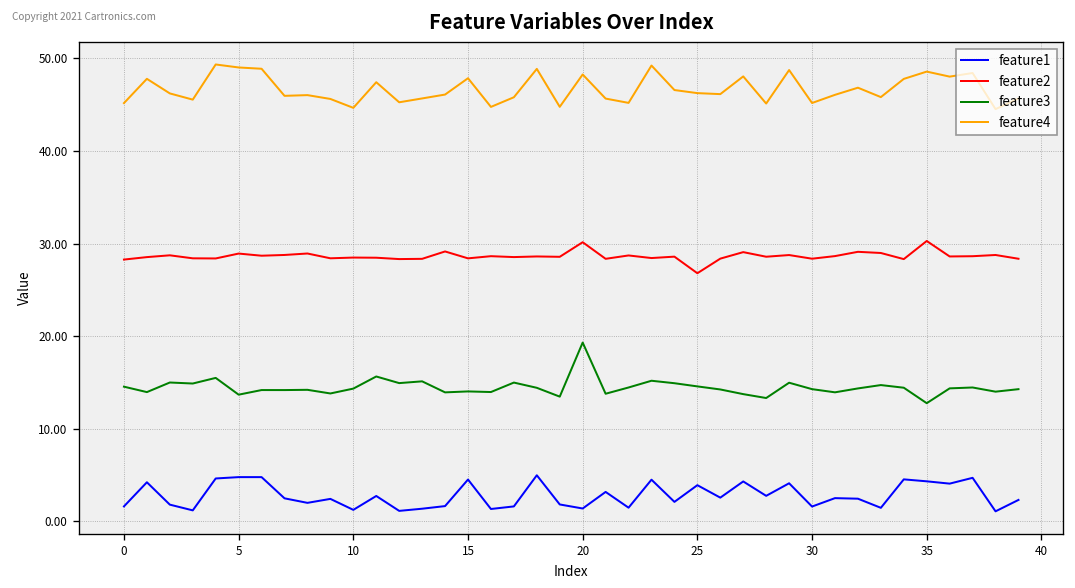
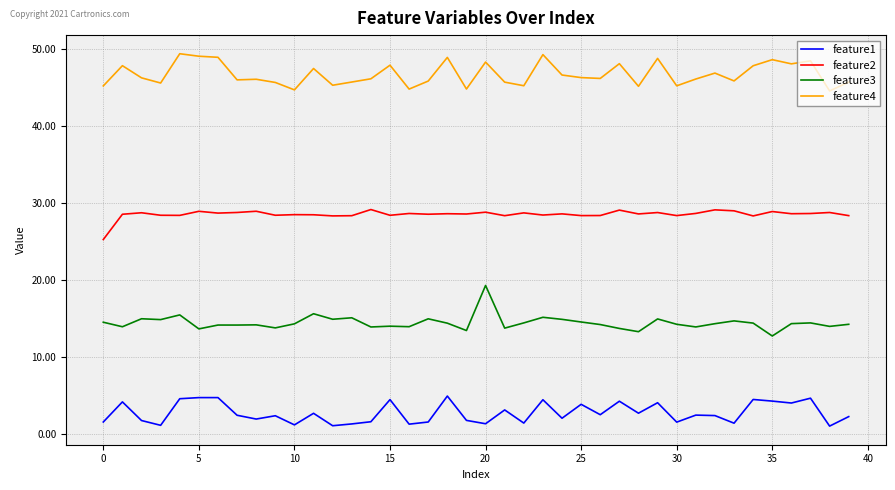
feature2, 0: 28 -> 25
feature2, 20: 30 -> 29
feature2, 25: 27 -> 28
feature2, 35: 30 -> 29
